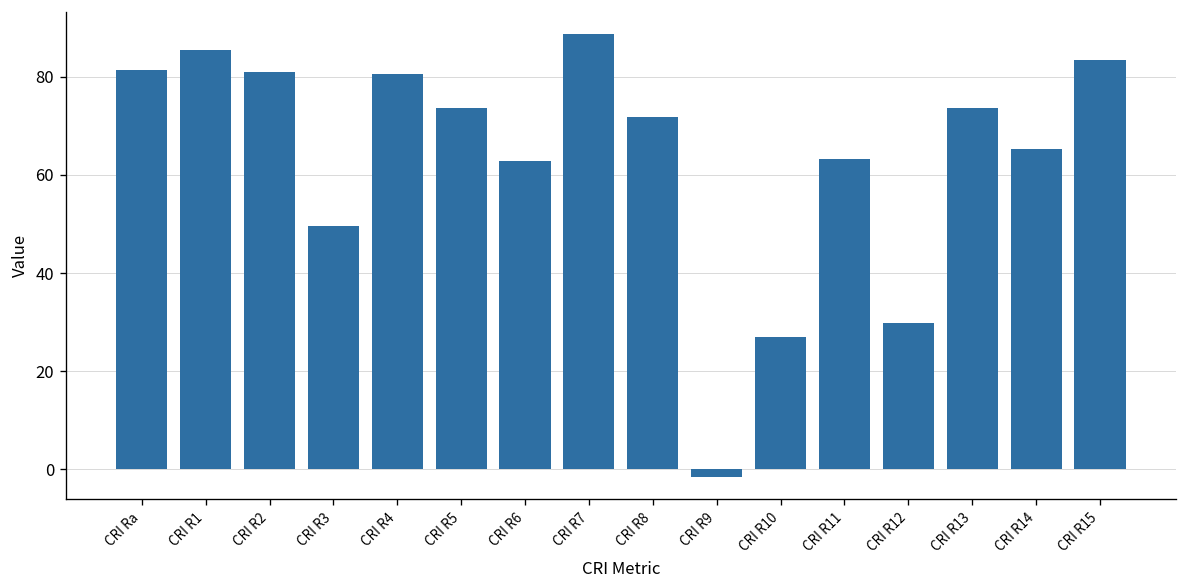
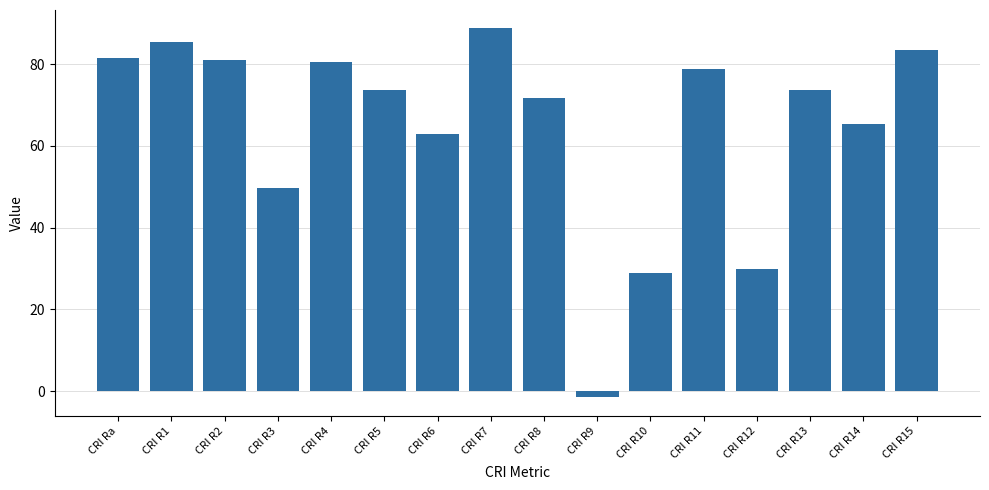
CRI R10: 27 -> 29
CRI R11: 63 -> 79
